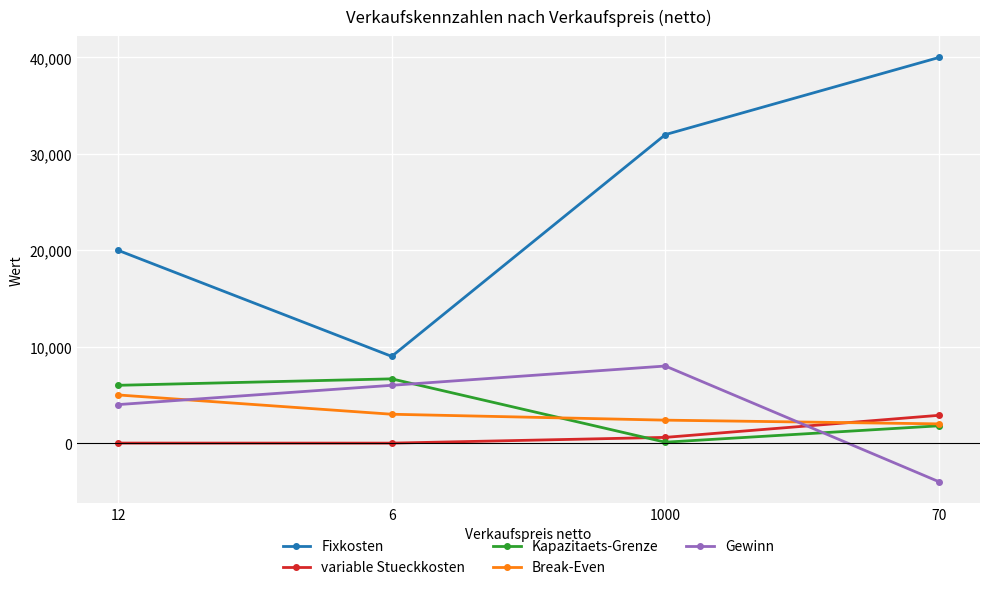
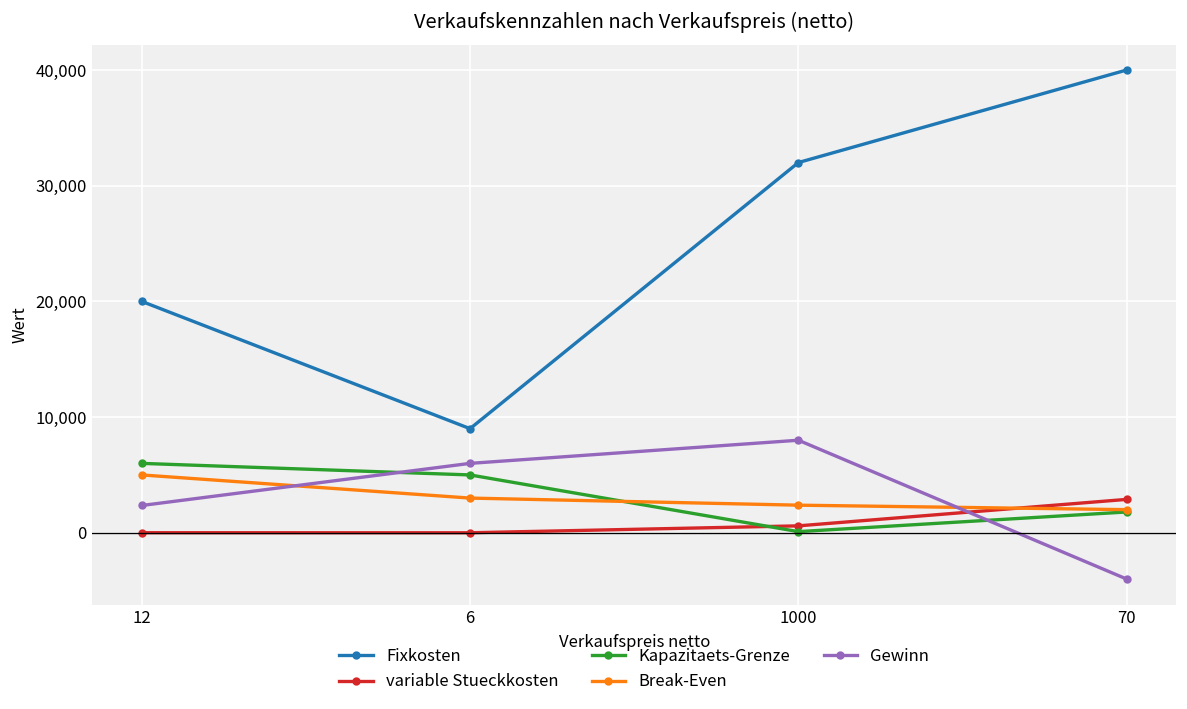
Gewinn, 12: 4,000 -> 2,000
Kapazitaets-Grenze, 6: 7,000 -> 5,000
